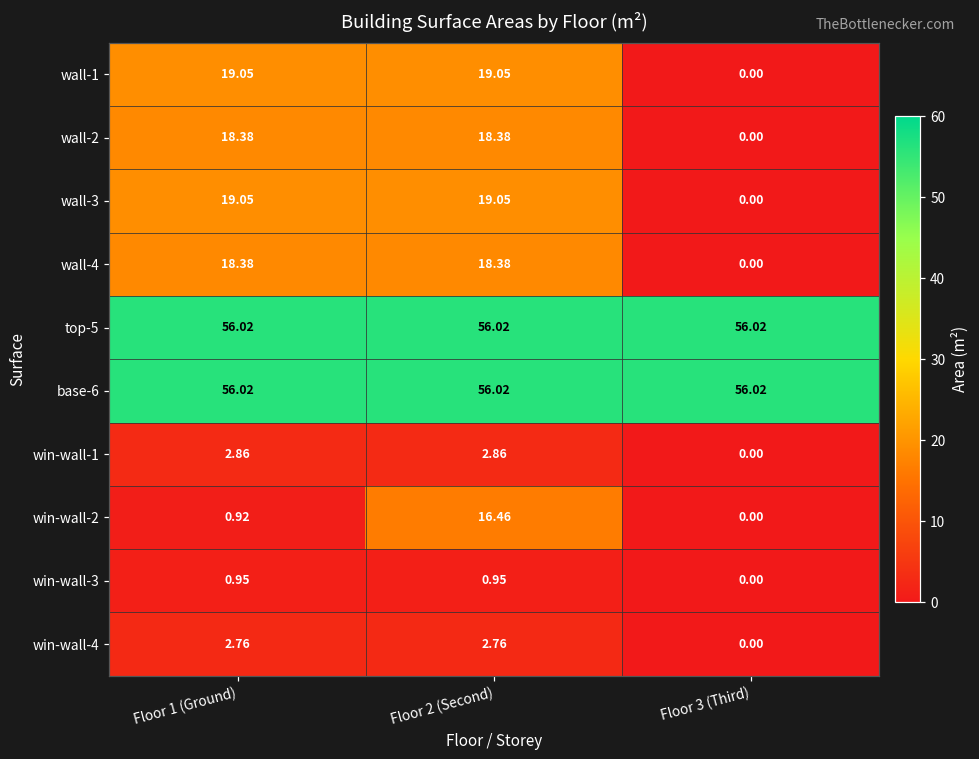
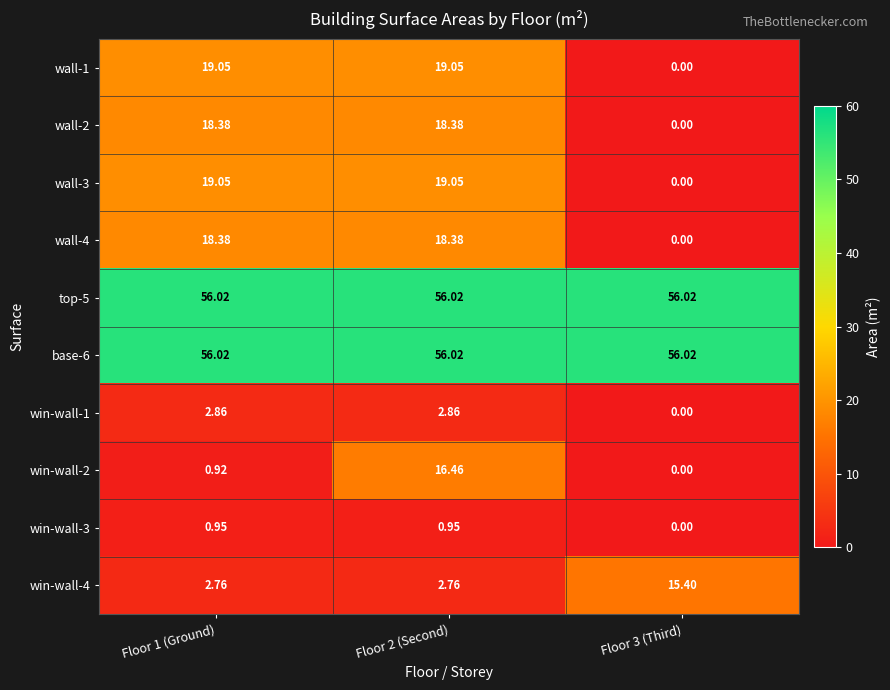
win-wall-4, Floor 3 (Third): 0.00 -> 15.40
